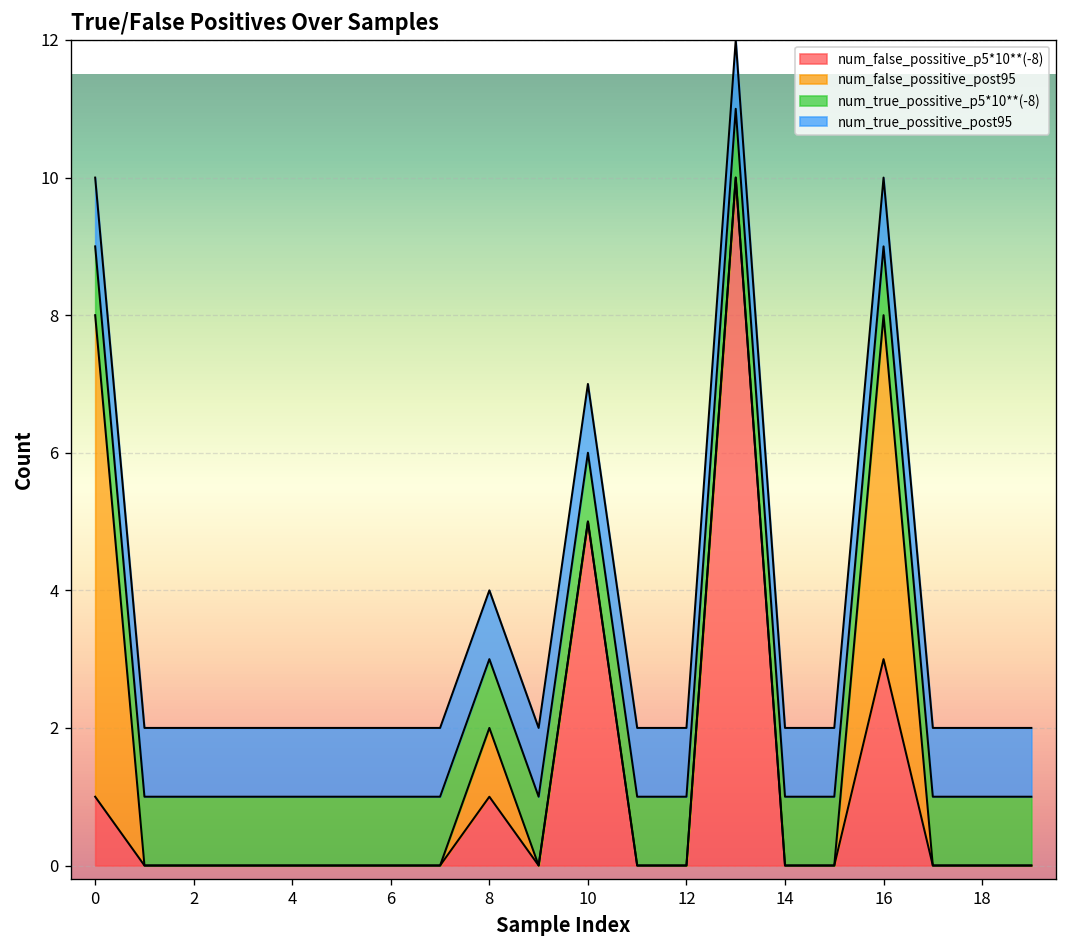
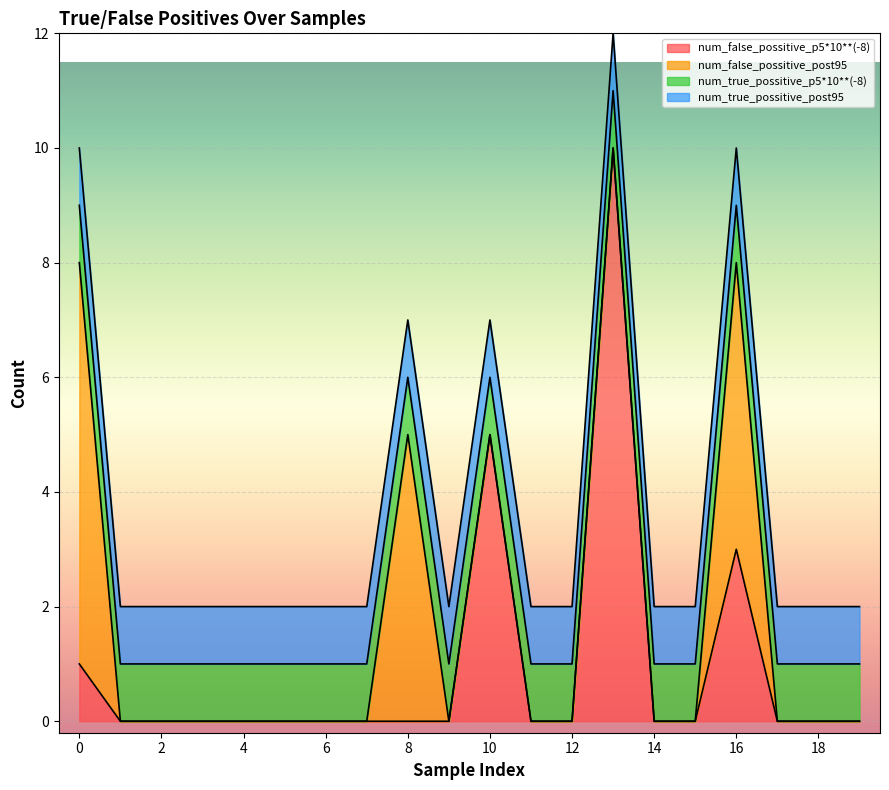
num_false_possitive_p5*10**(-8), 8: 1 -> 0
num_false_possitive_post95, 8: 1 -> 5
